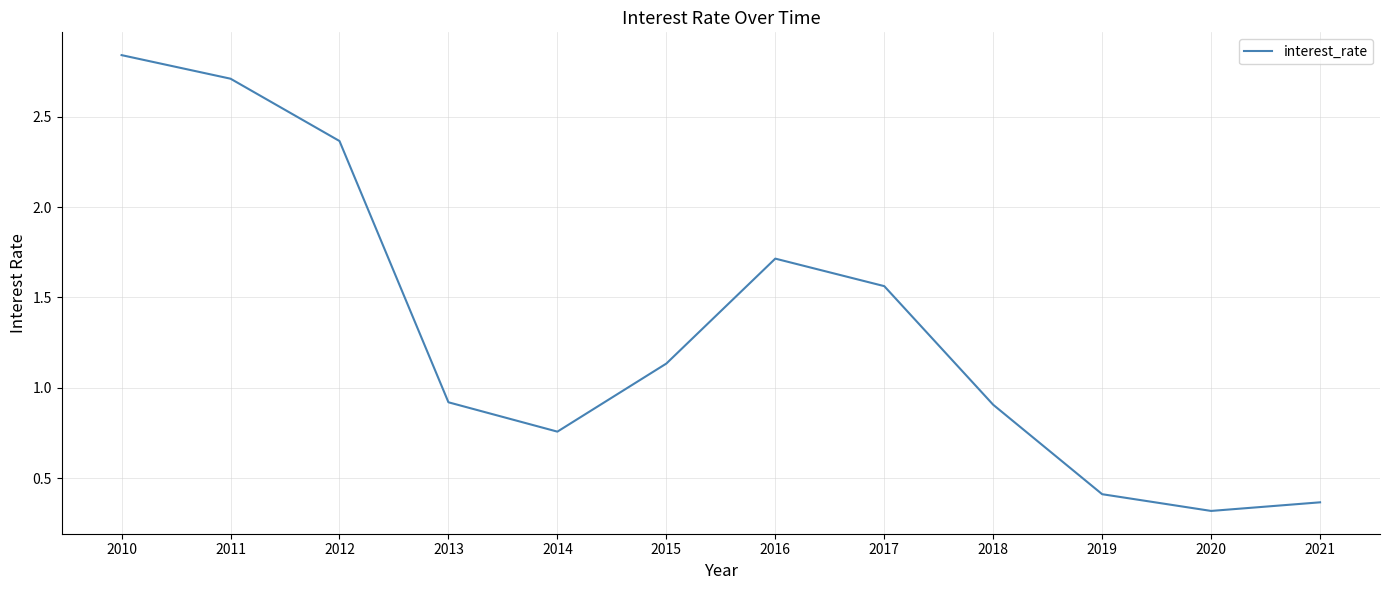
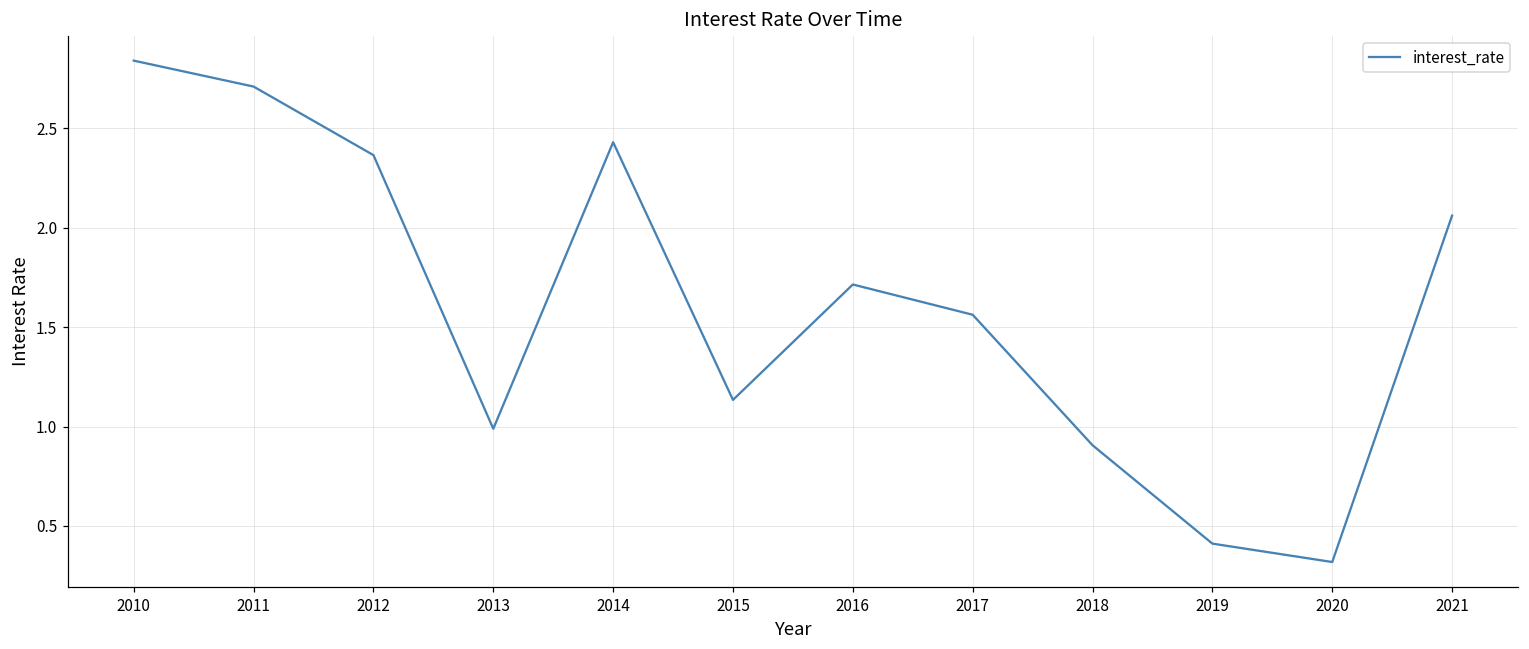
2013: 0.92 -> 0.99
2014: 0.76 -> 2.43
2021: 0.37 -> 2.06
